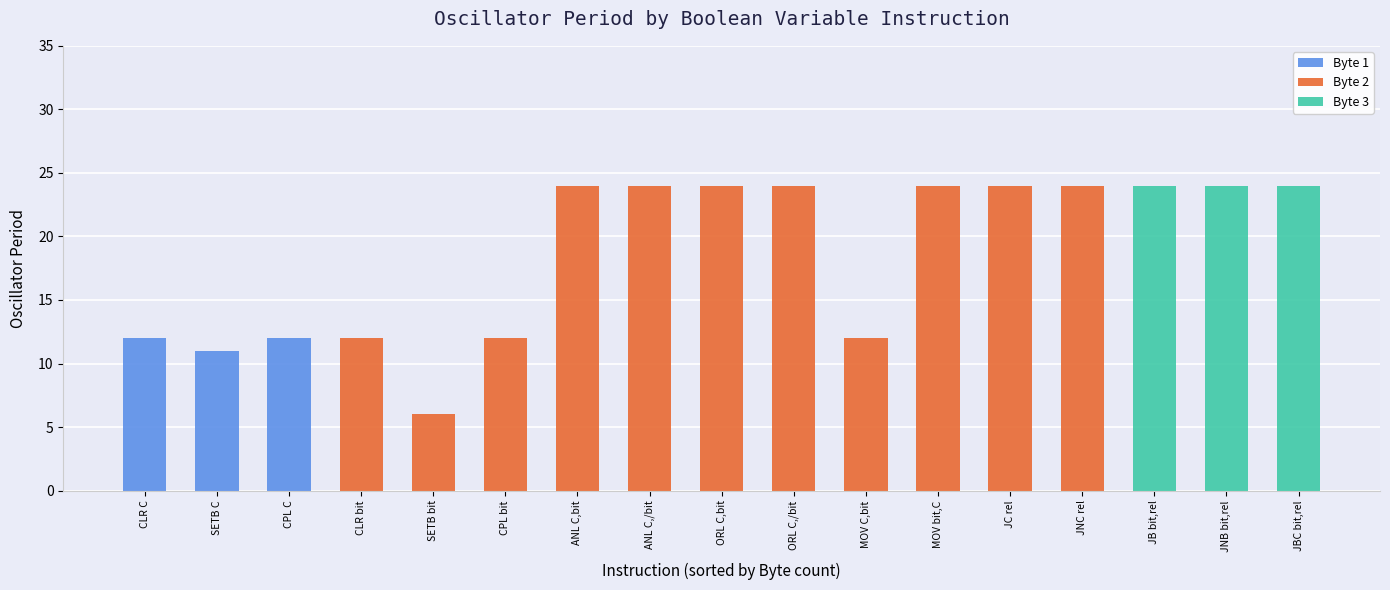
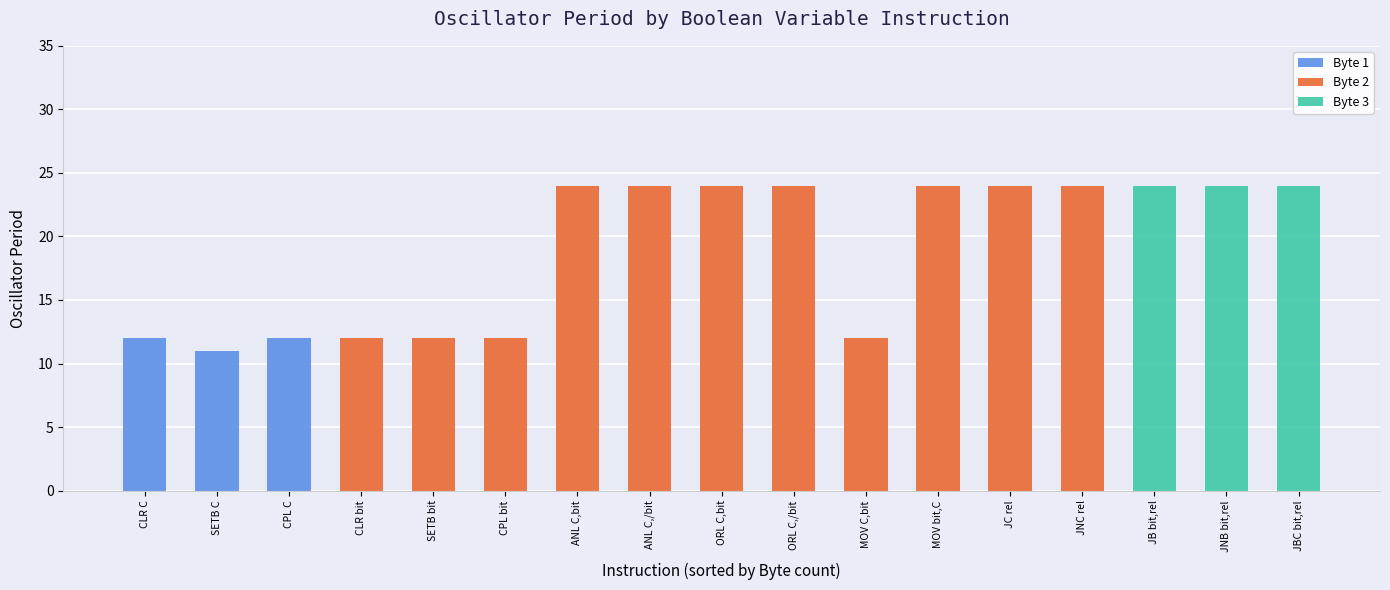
SETB bit: 6 -> 12
